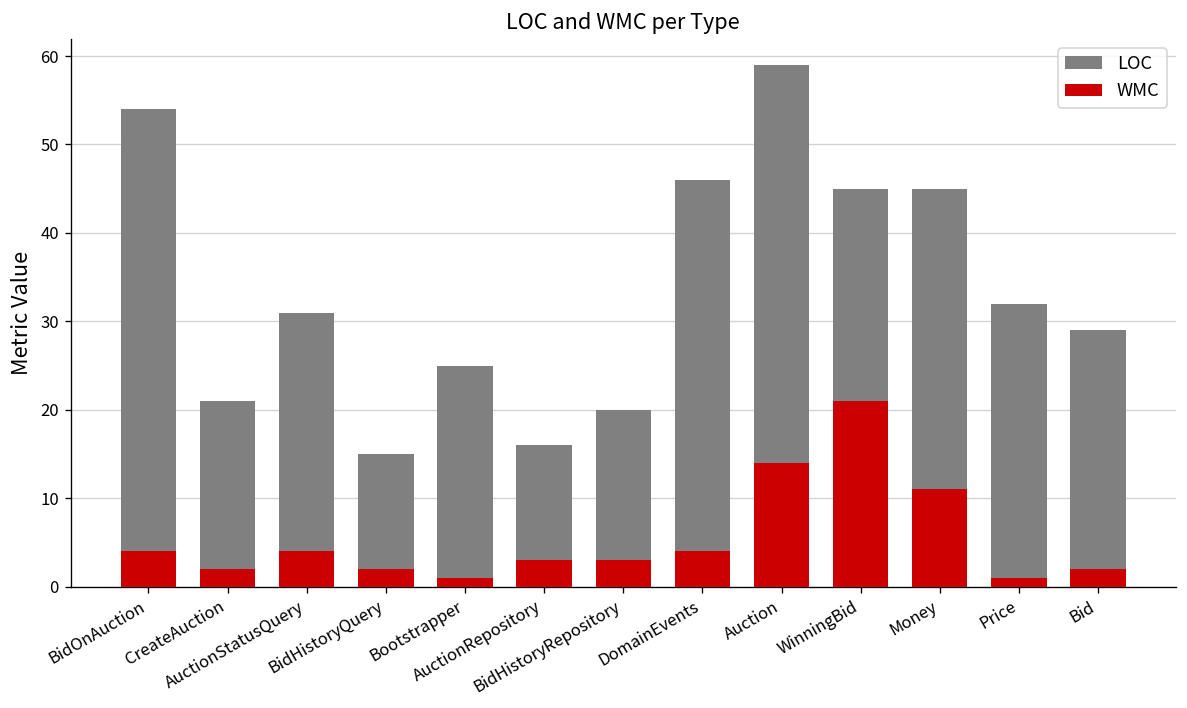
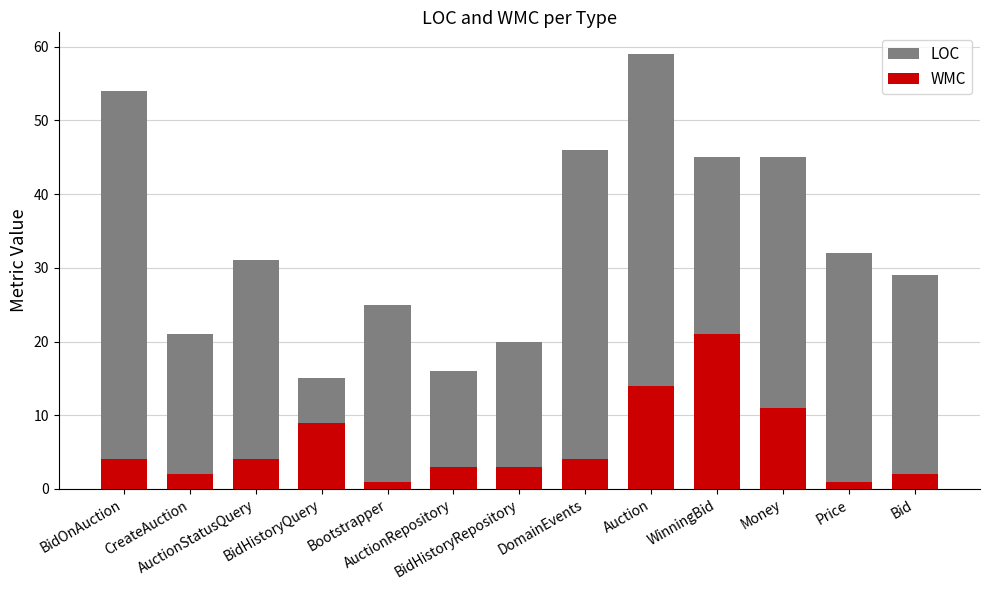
WMC, BidHistoryQuery: 2 -> 9
